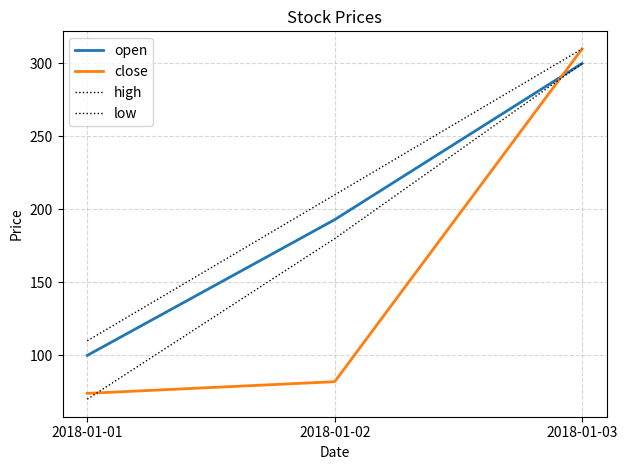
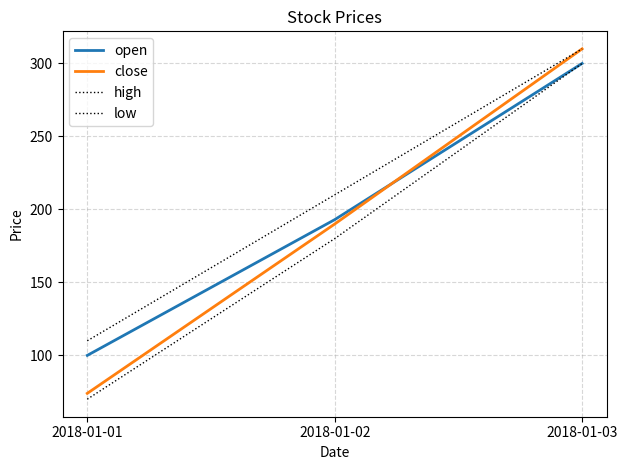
close, 2018-01-02: 82 -> 190
